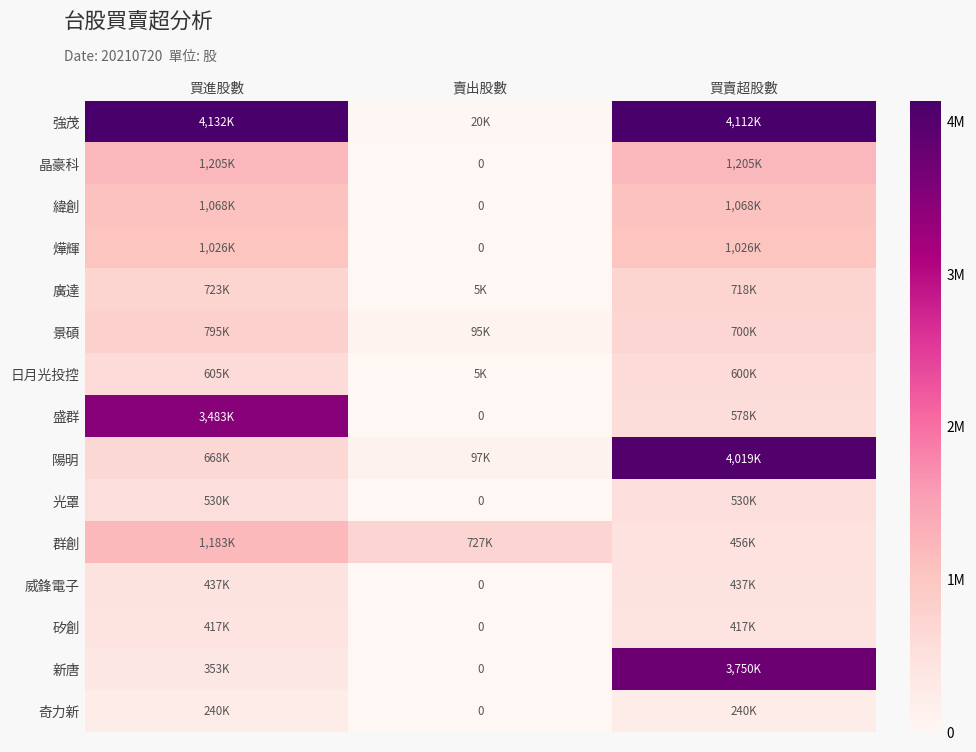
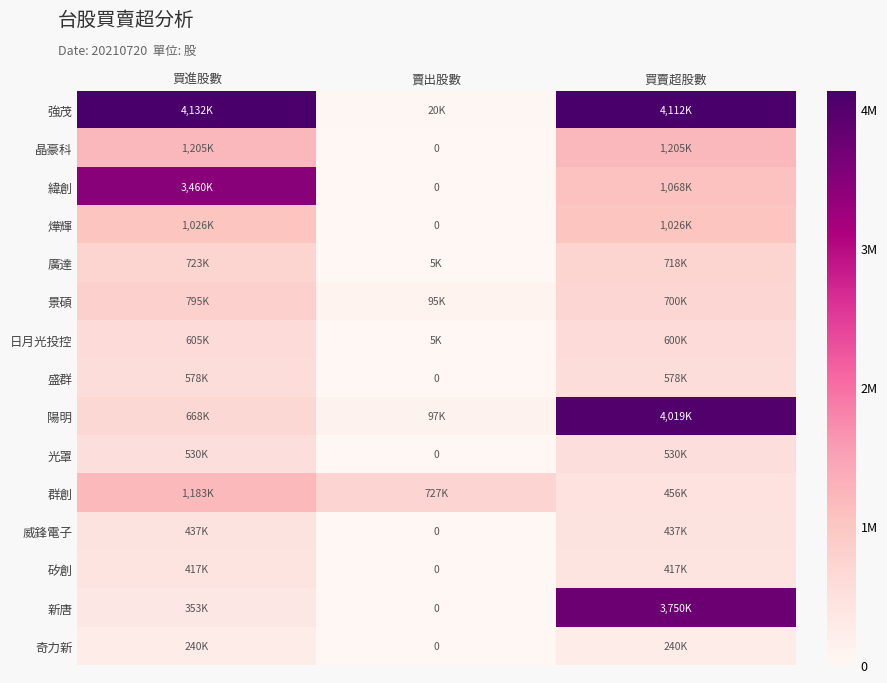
緯創, 買進股數: 1,068K -> 3,460K
盛群, 買進股數: 3,483K -> 578K
